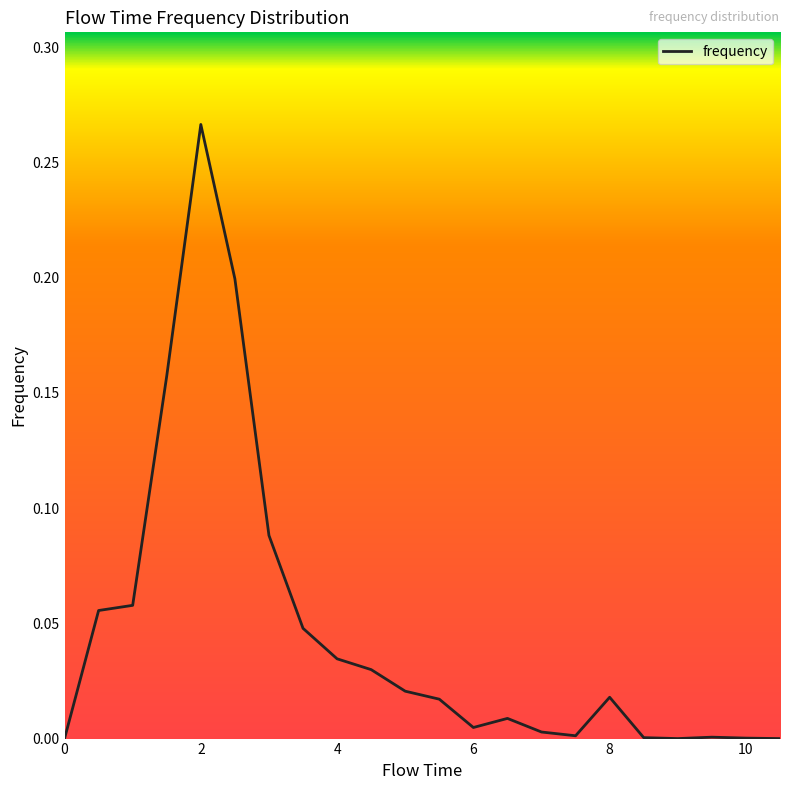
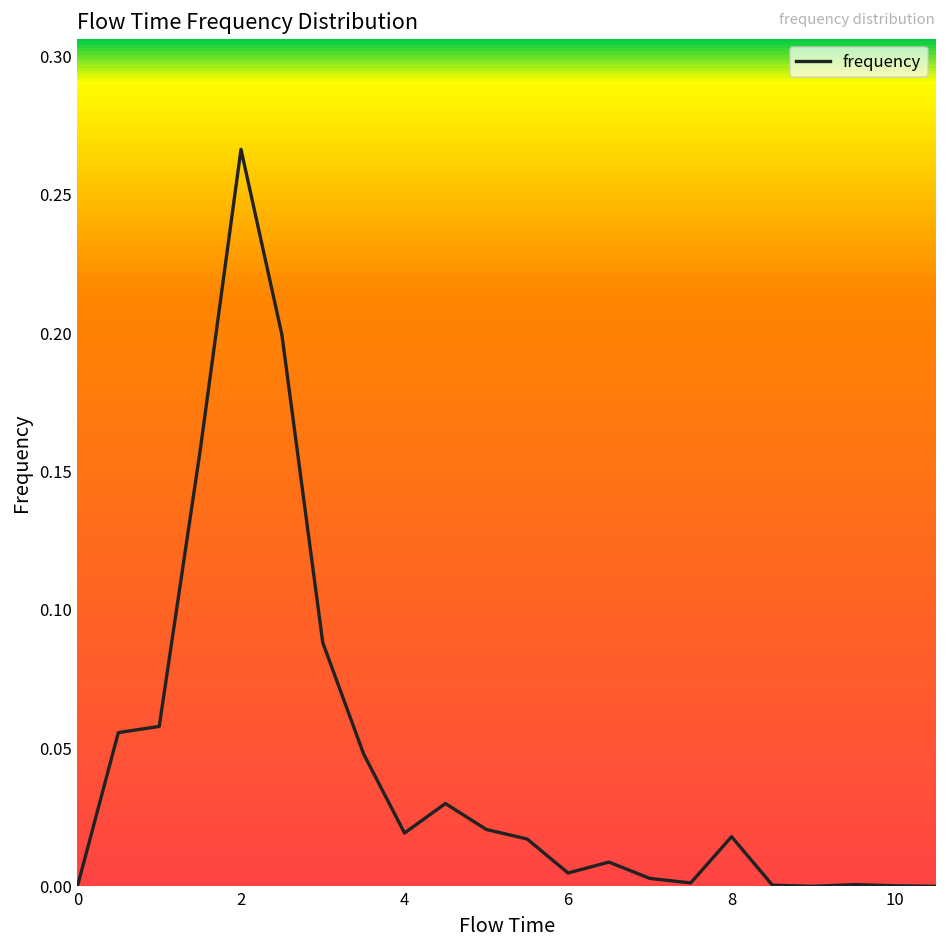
4: 0.035 -> 0.019
